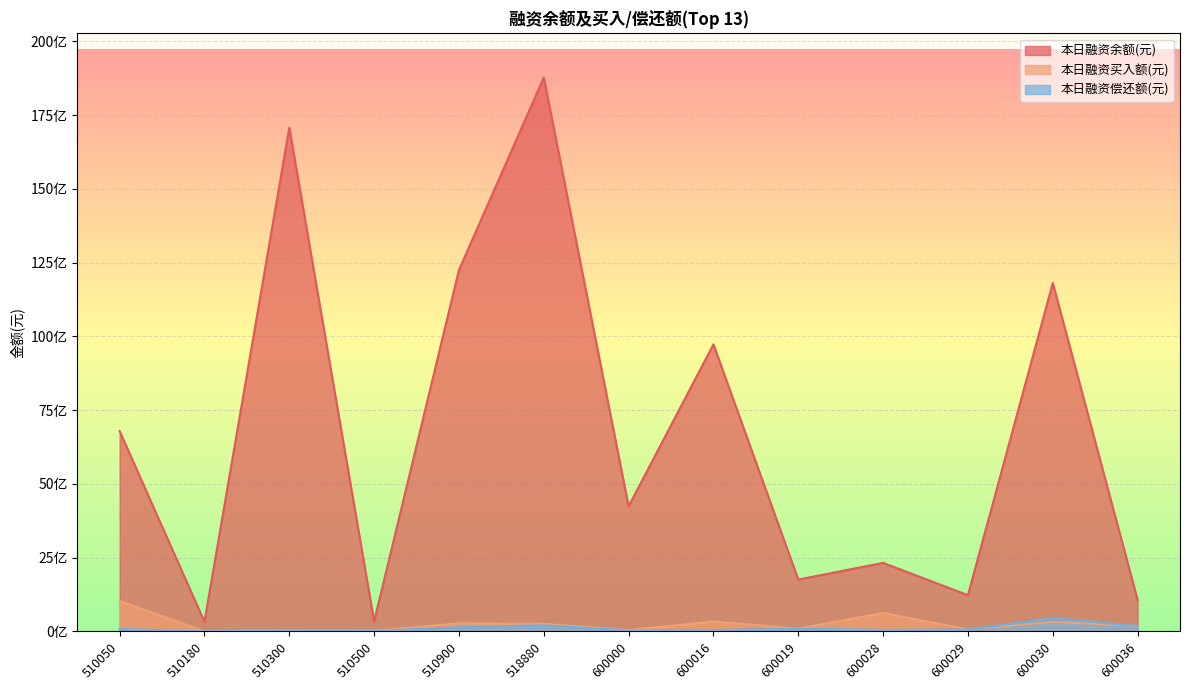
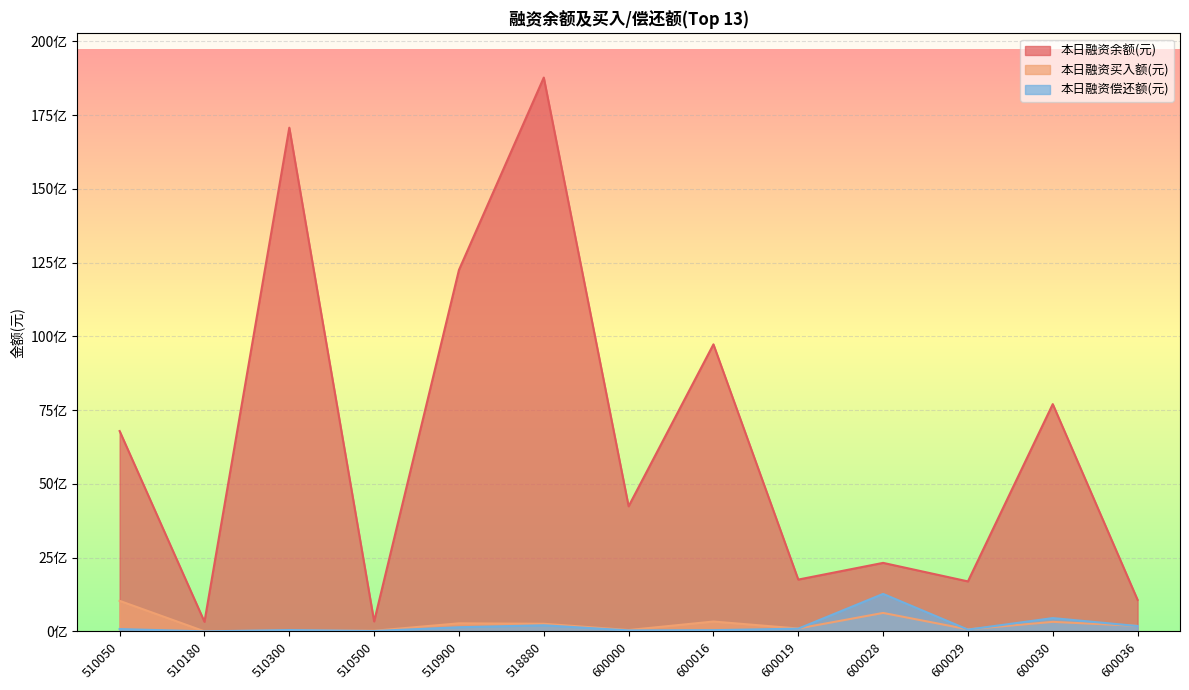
本日融资偿还额(元), 600028: 0亿 -> 13亿
本日融资余额(元), 600029: 12亿 -> 17亿
本日融资余额(元), 600030: 118亿 -> 77亿
